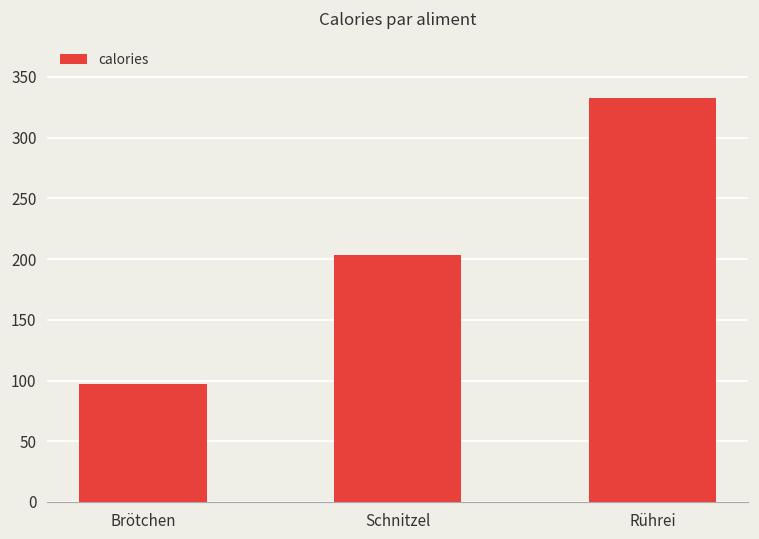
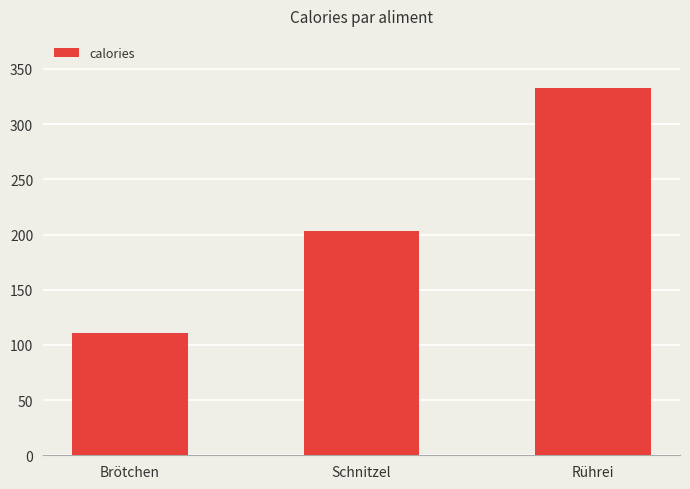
Brötchen: 97 -> 111
